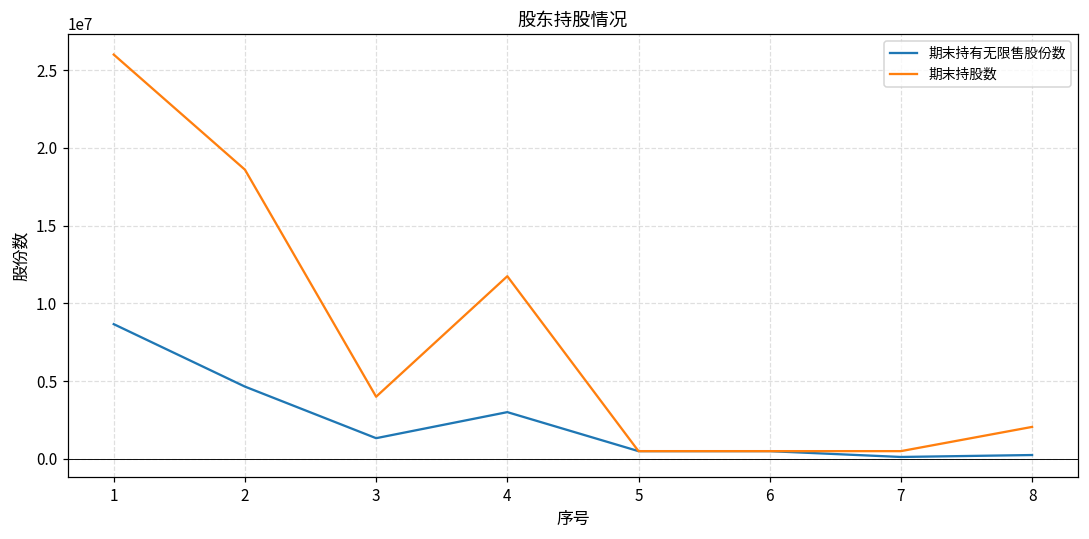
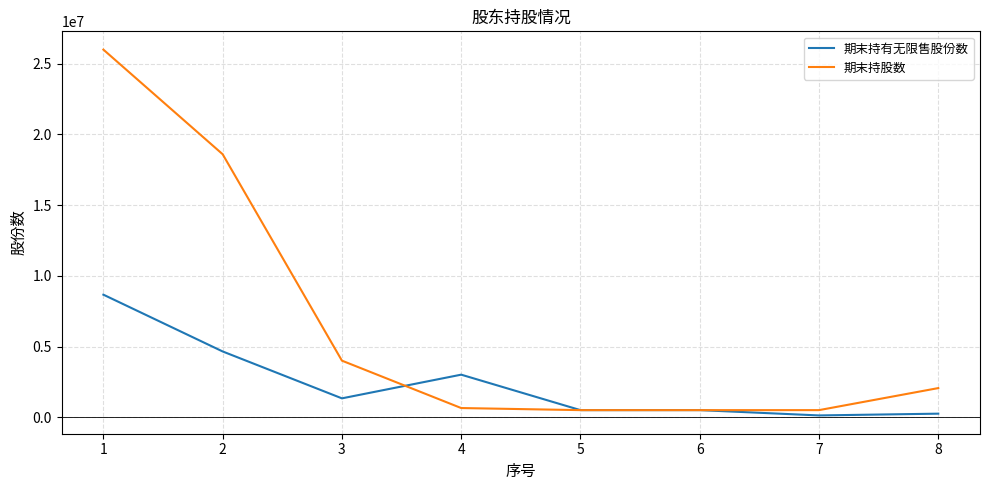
期末持股数, 4: 11700000 -> 600000
